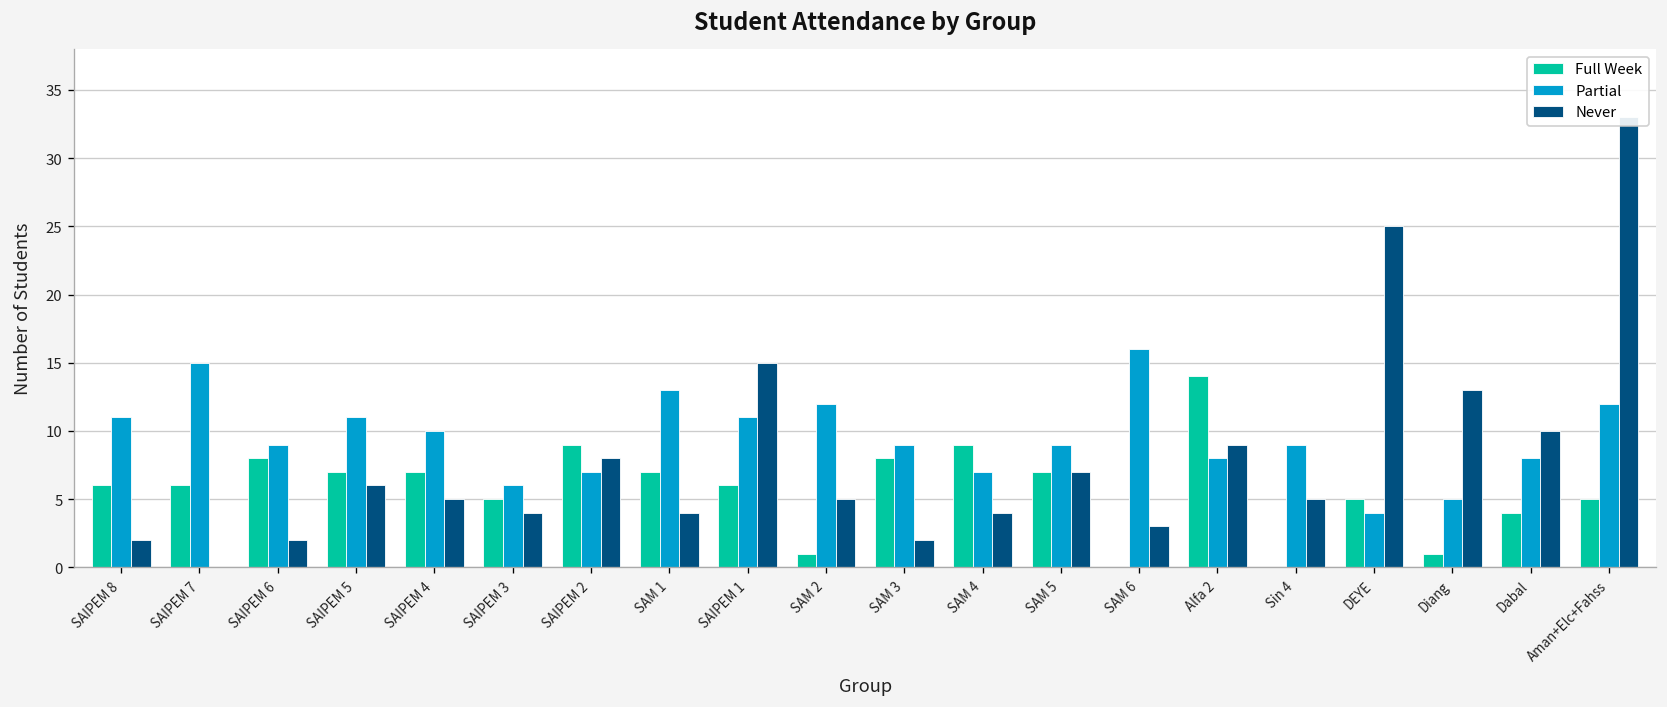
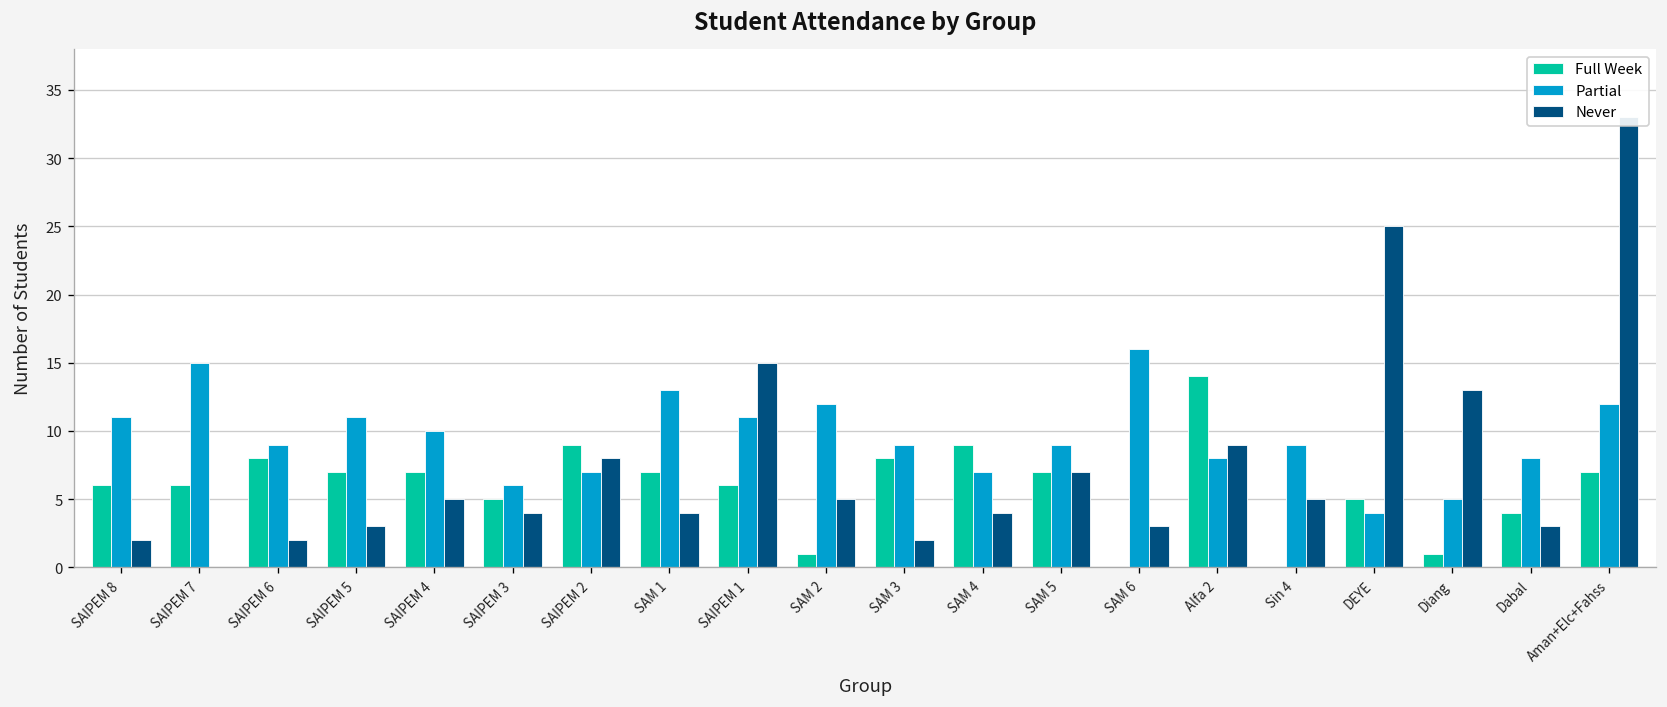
Never, SAIPEM 5: 6 -> 3
Never, Dabal: 10 -> 3
Full Week, Aman+Elc+Fahss: 5 -> 7
